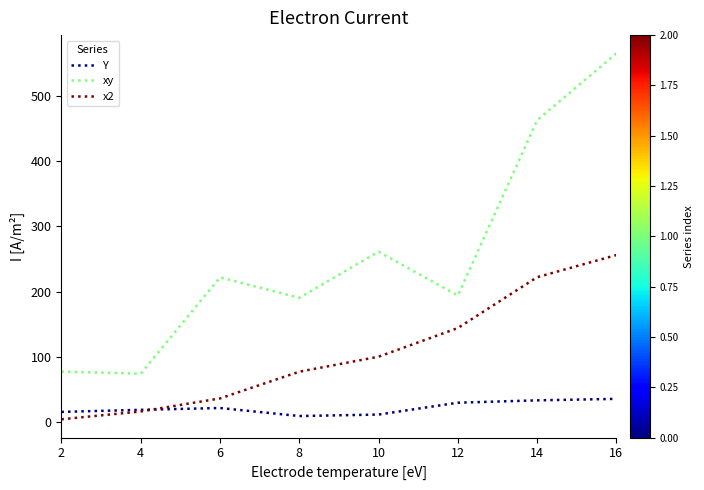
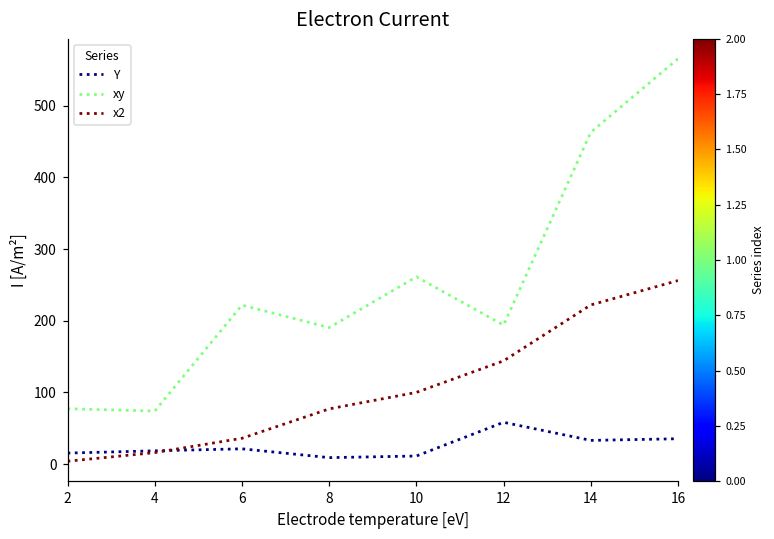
Y, 12: 30 -> 60
